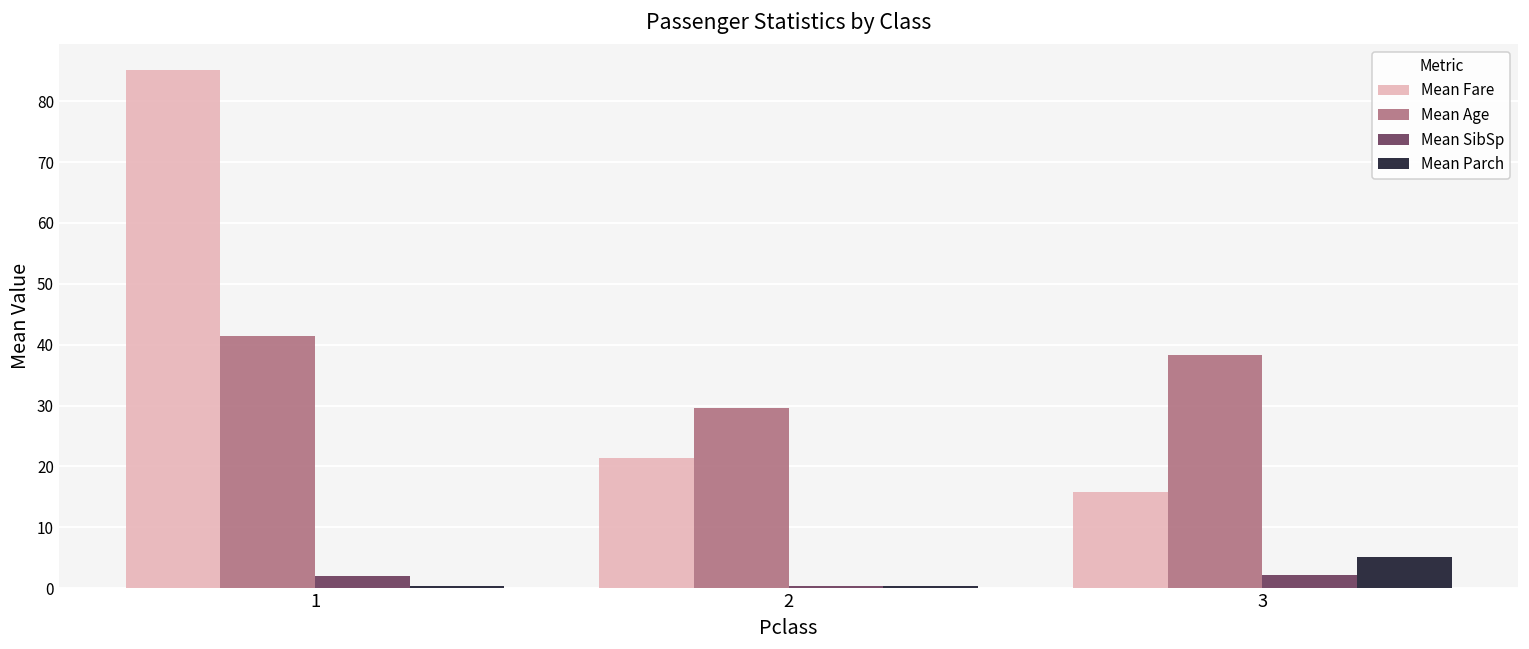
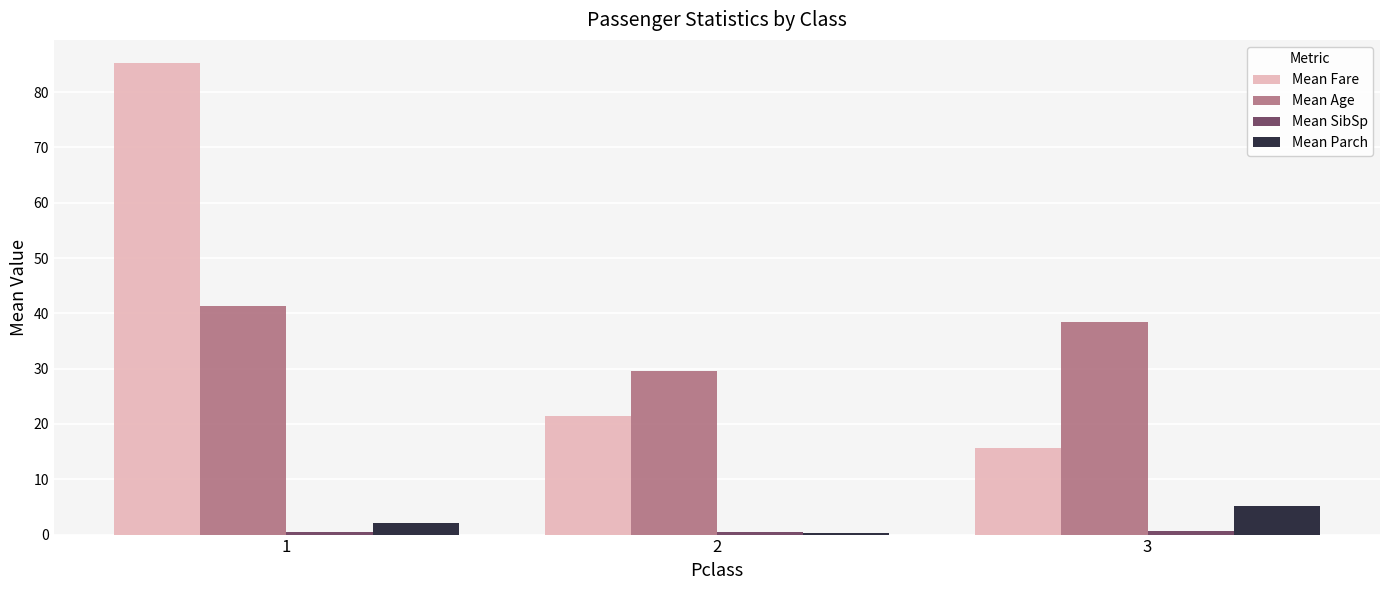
Mean SibSp, 1: 2 -> 0
Mean Parch, 1: 0 -> 2
Mean SibSp, 3: 2 -> 1
